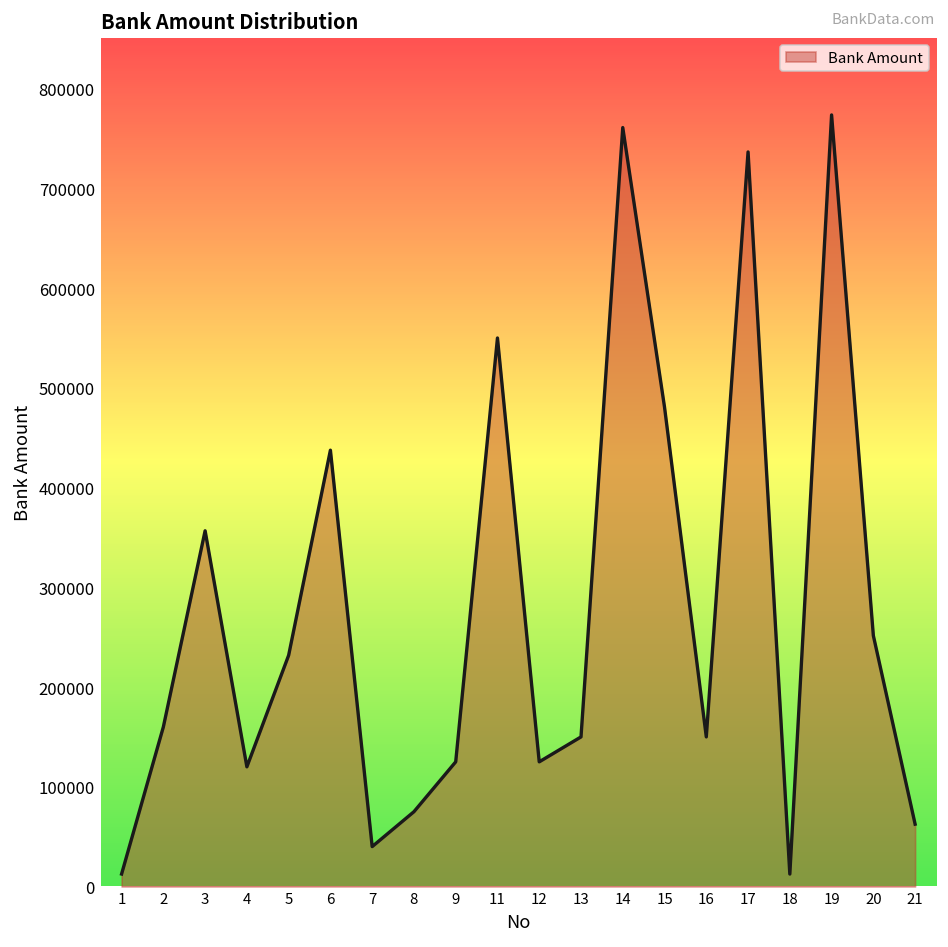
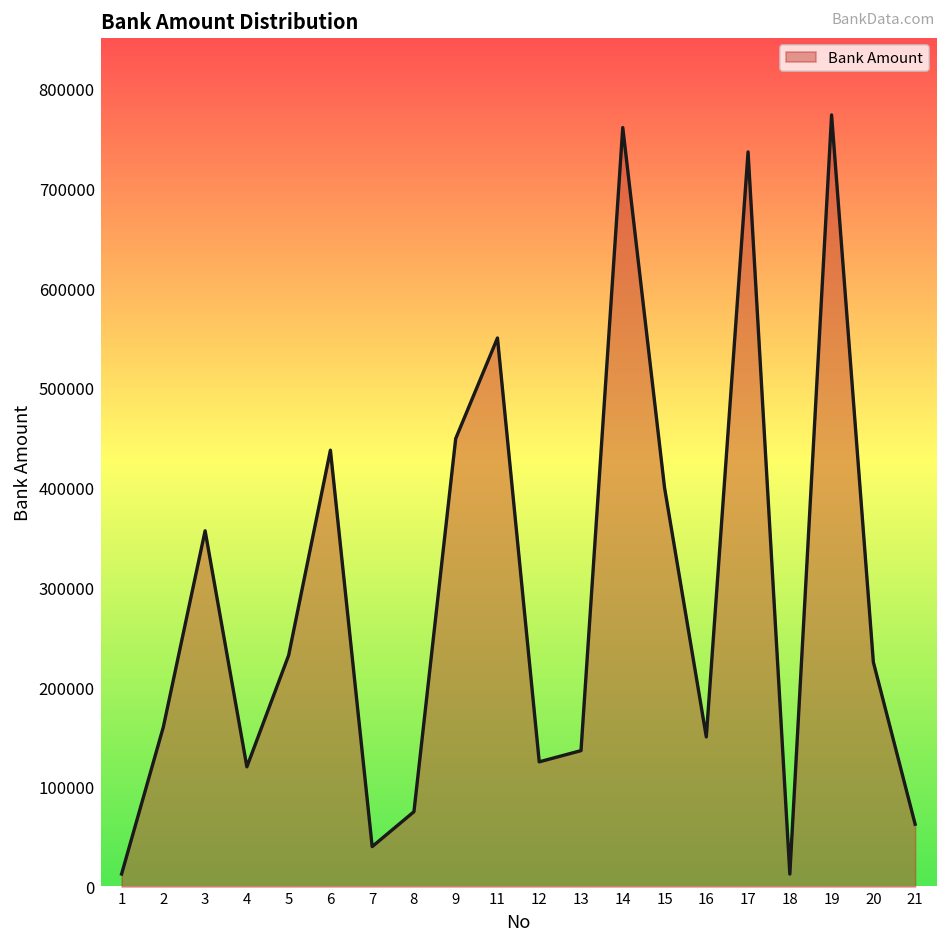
9: 130000 -> 450000
13: 150000 -> 140000
15: 480000 -> 400000
20: 250000 -> 230000
